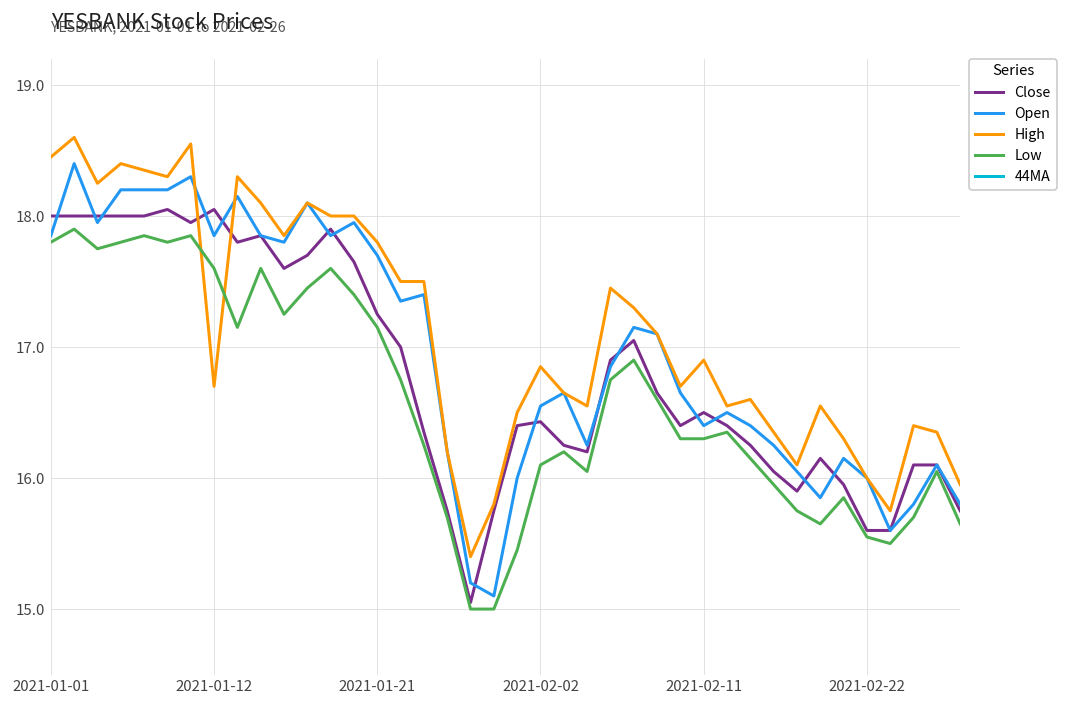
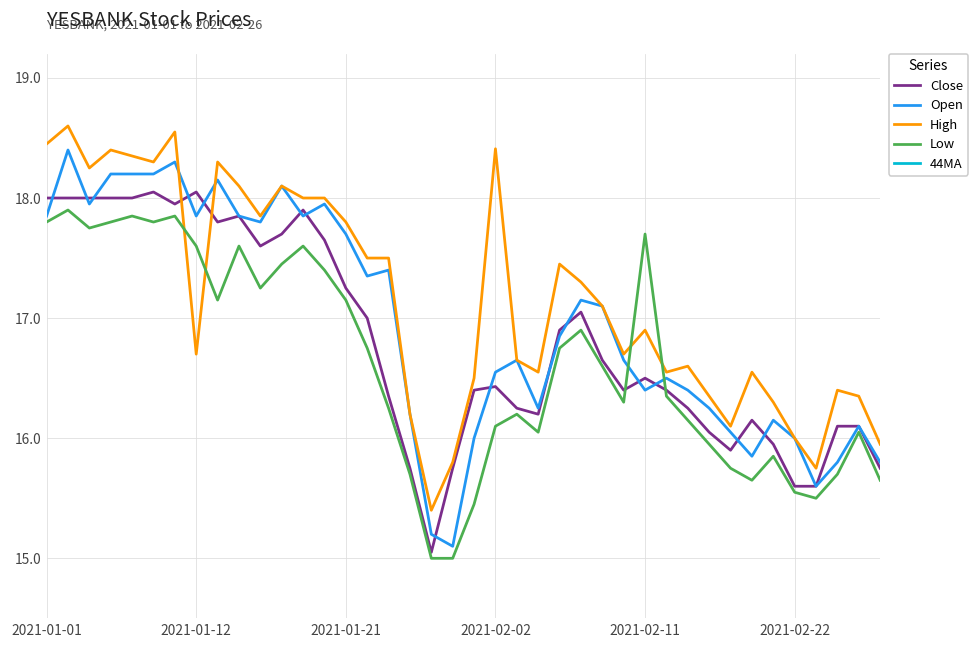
High, 2021-02-02: 16.85 -> 18.41
Low, 2021-02-11: 16.3 -> 17.7
